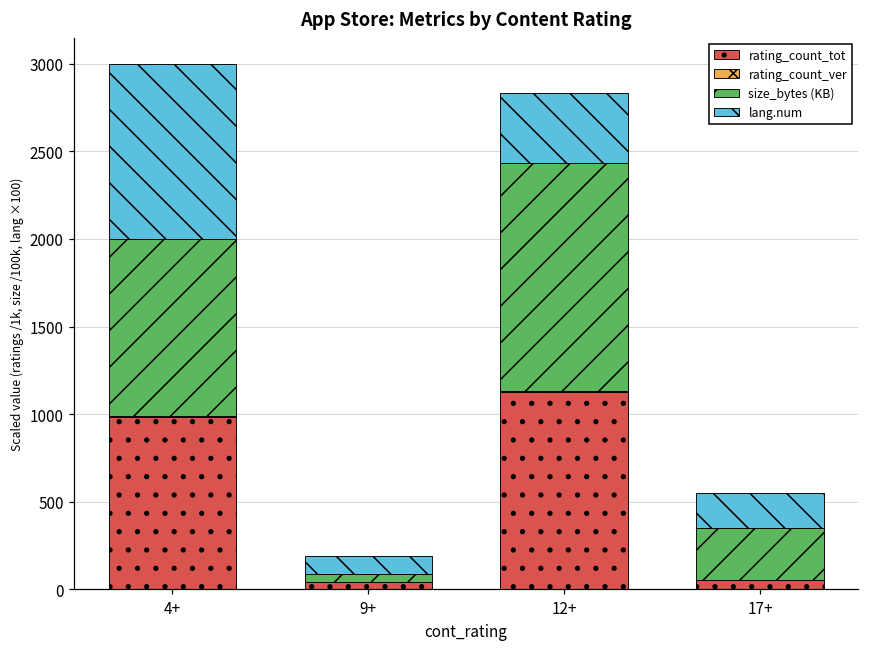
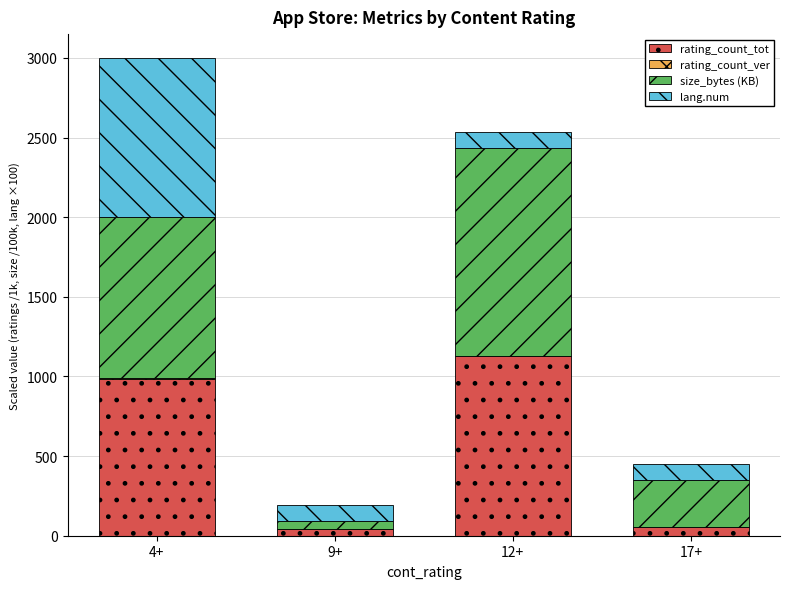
lang.num, 12+: 400 -> 100
lang.num, 17+: 200 -> 100
